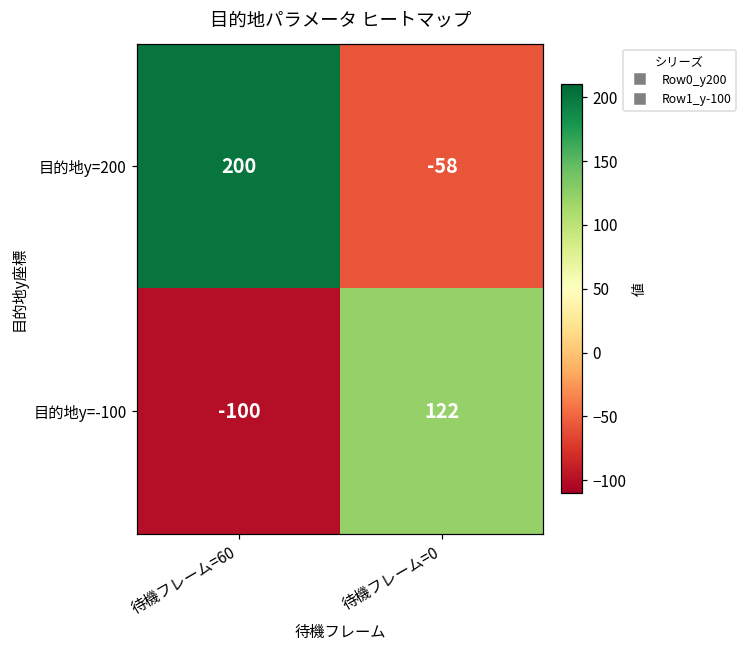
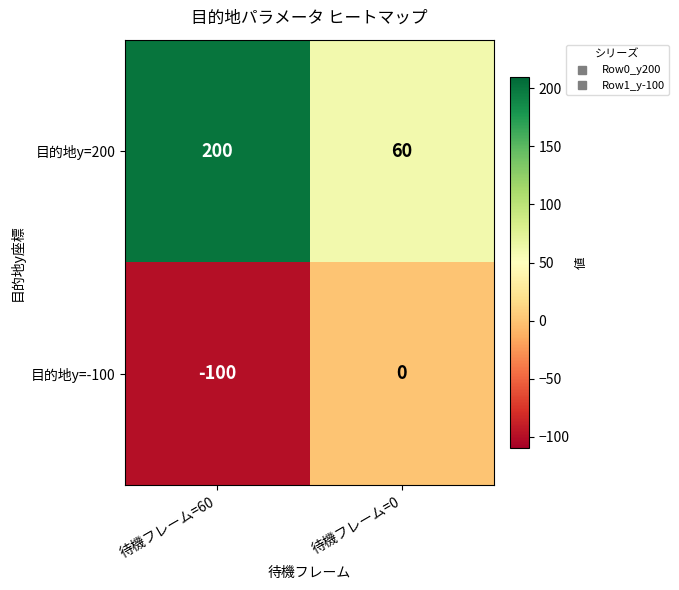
目的地y=200, 待機フレーム=0: -58 -> 60
目的地y=-100, 待機フレーム=0: 122 -> 0
